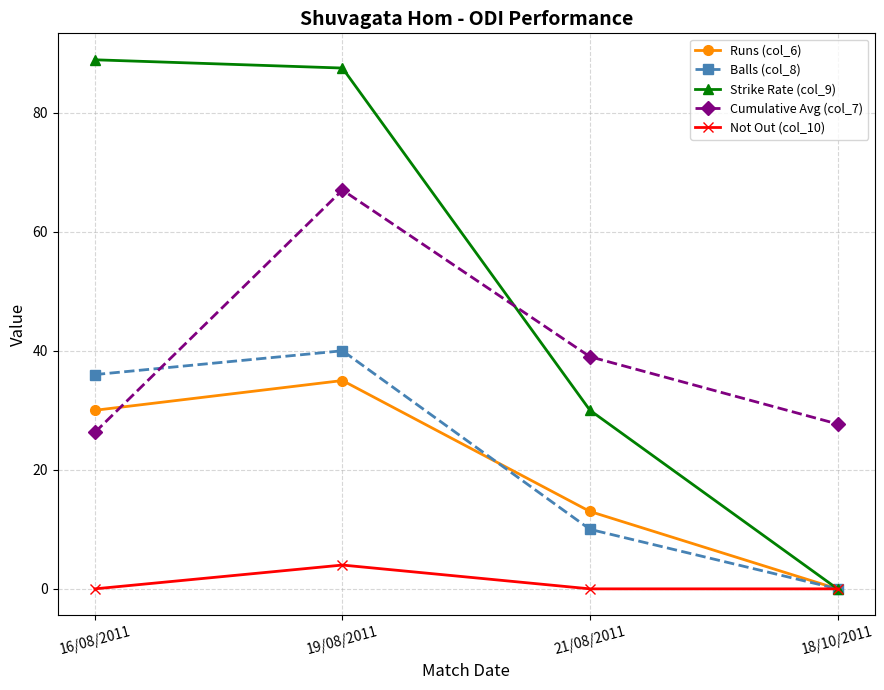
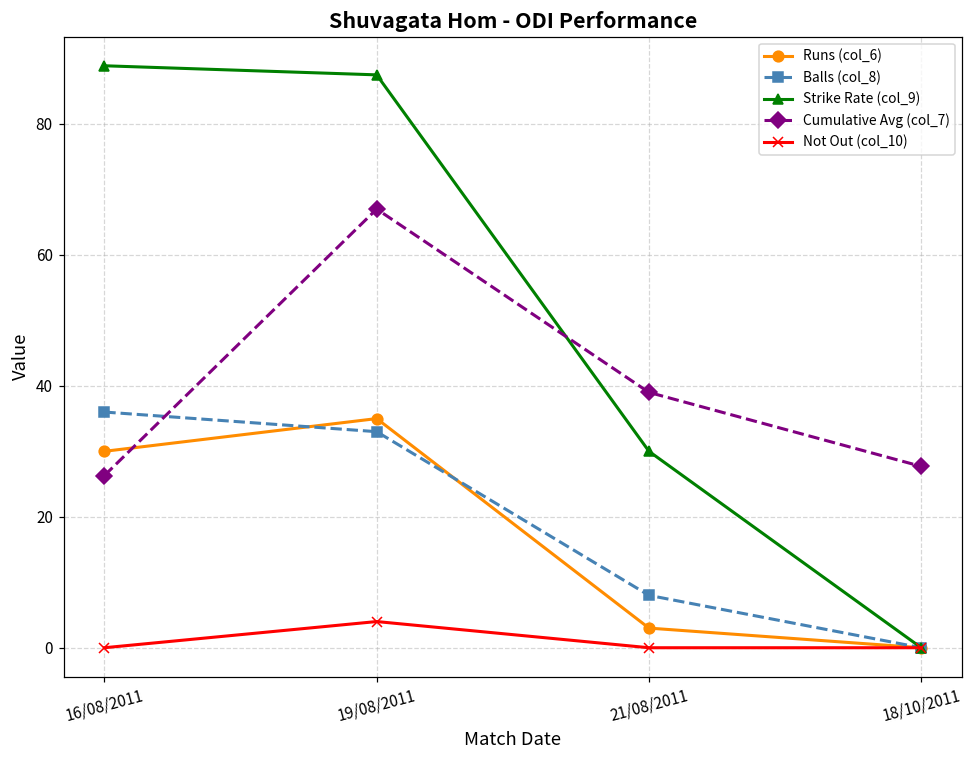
Balls (col_8), 19/08/2011: 40 -> 33
Runs (col_6), 21/08/2011: 13 -> 3
Balls (col_8), 21/08/2011: 10 -> 8
